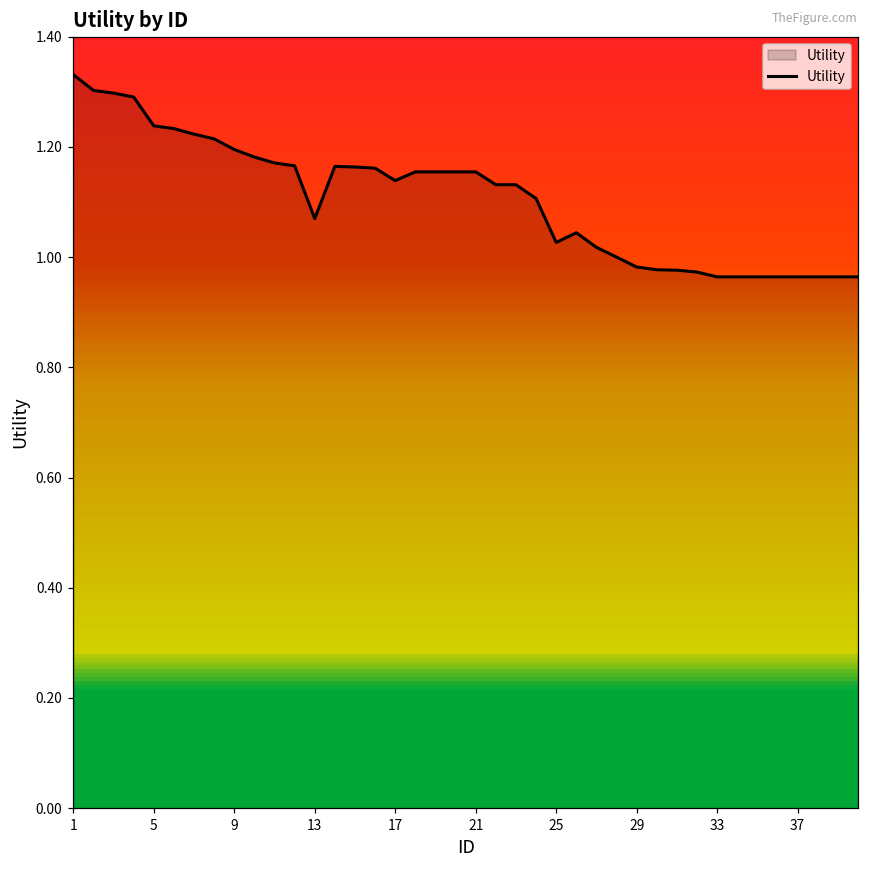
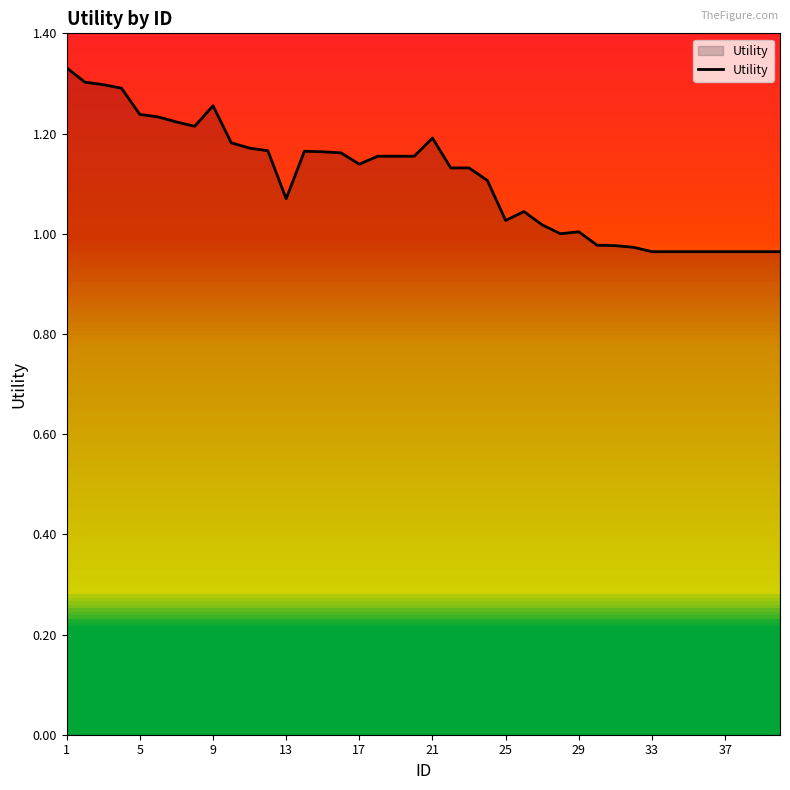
9: 1.20 -> 1.26
21: 1.15 -> 1.19
29: 0.98 -> 1.00
